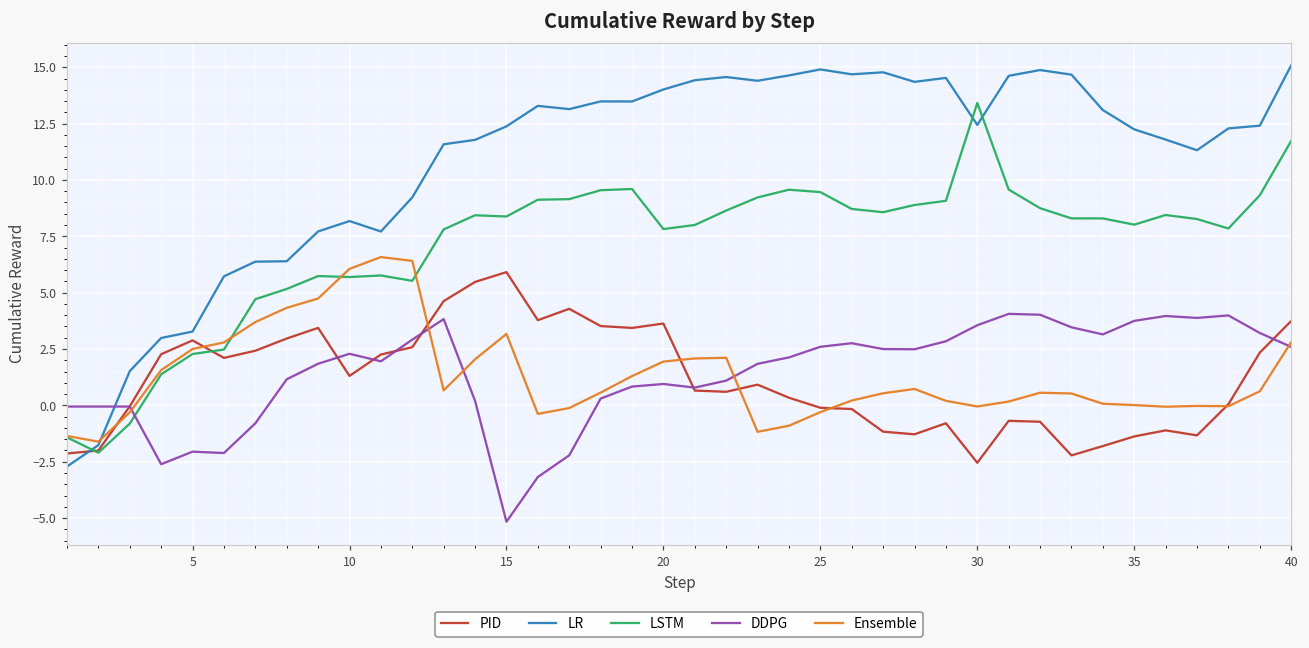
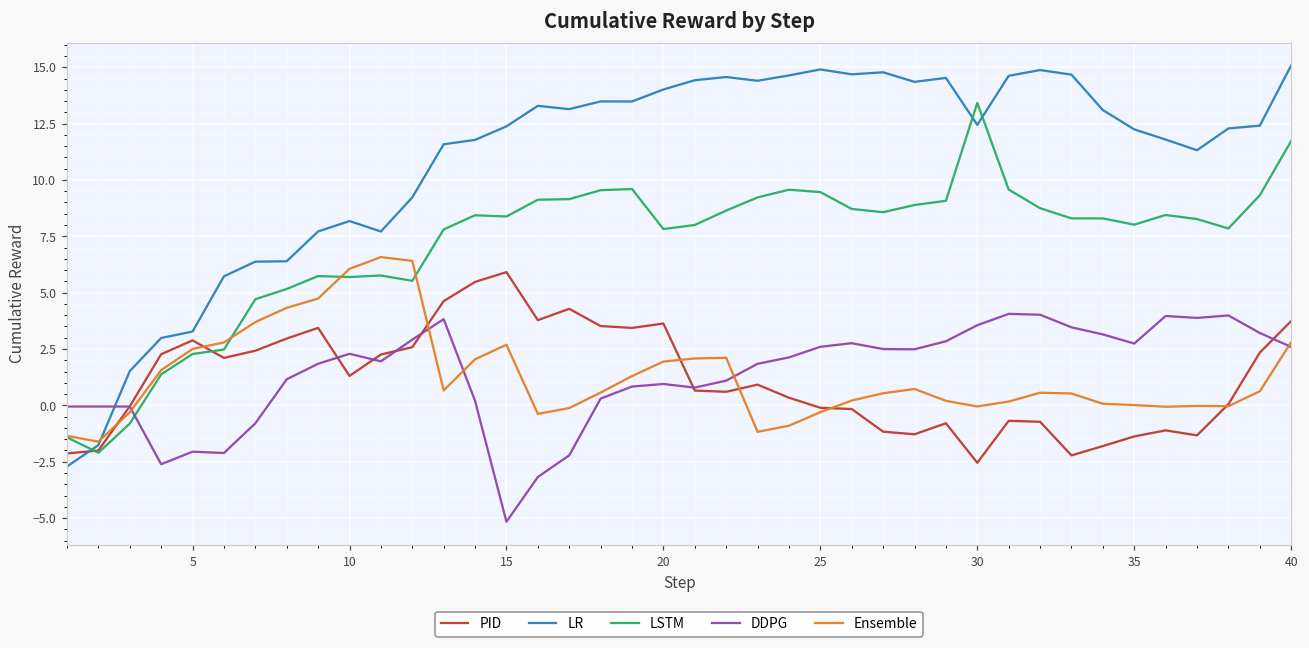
Ensemble, 15: 3.2 -> 2.7
DDPG, 35: 3.7 -> 2.7
